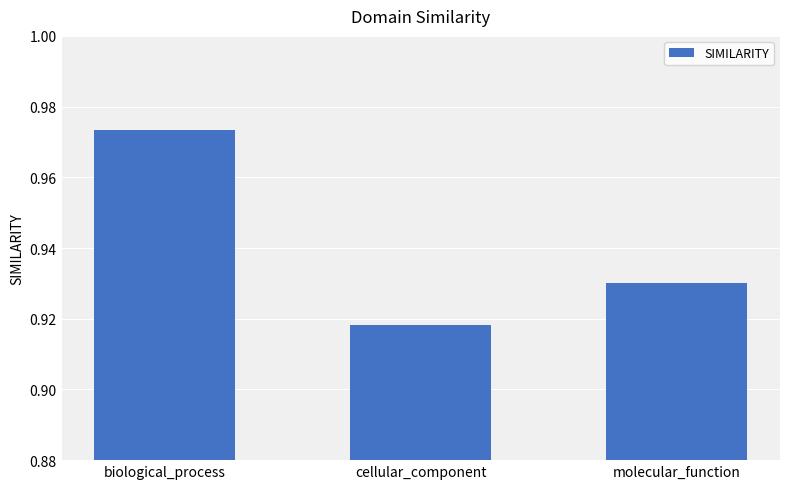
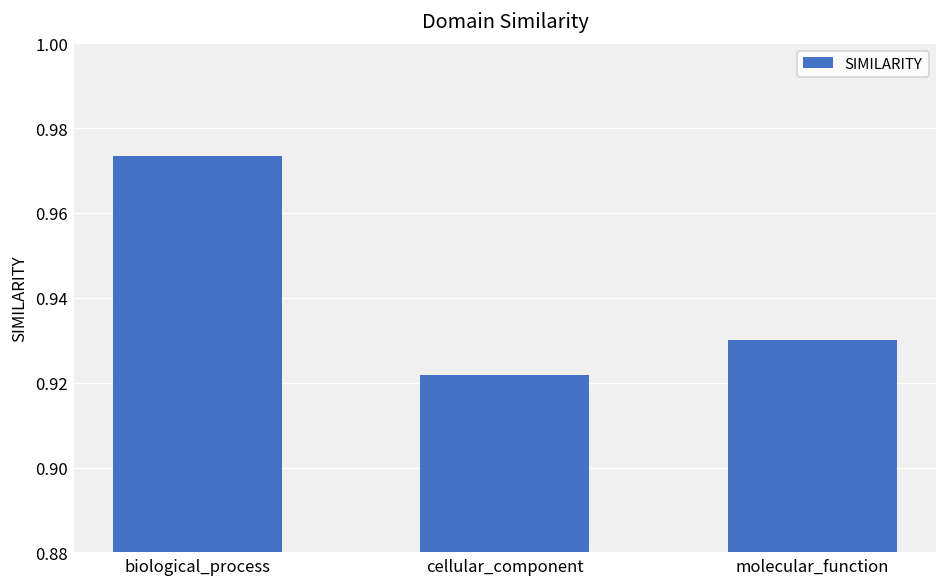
cellular_component: 0.918 -> 0.922
